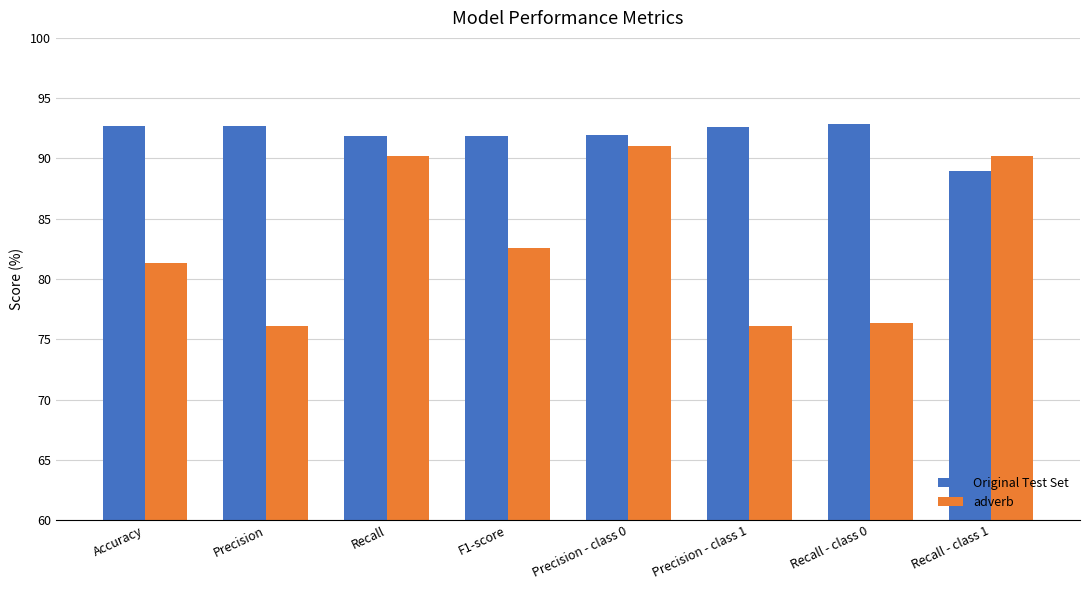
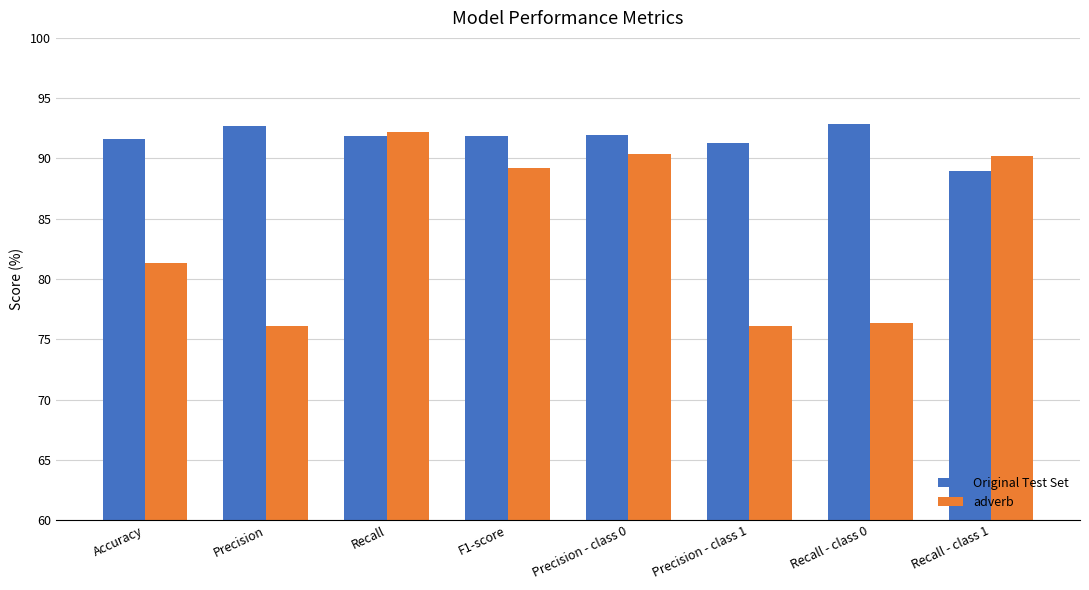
Original Test Set, Accuracy: 92.7 -> 91.7
adverb, Recall: 90.2 -> 92.2
adverb, F1-score: 82.6 -> 89.2
adverb, Precision - class 0: 91.0 -> 90.4
Original Test Set, Precision - class 1: 92.6 -> 91.3
